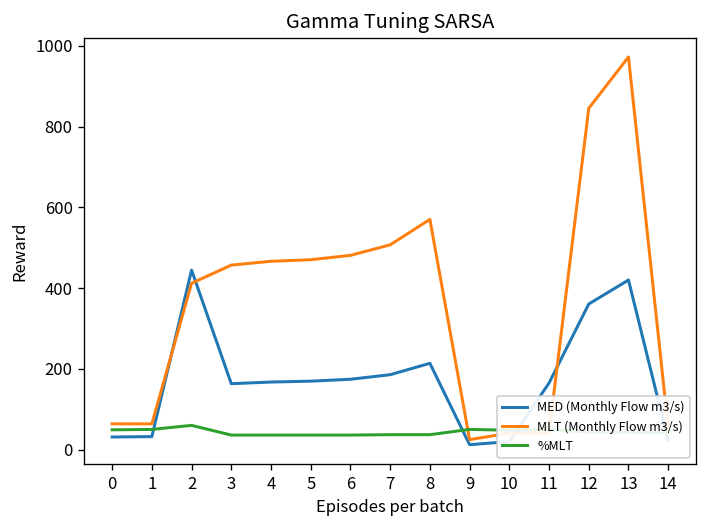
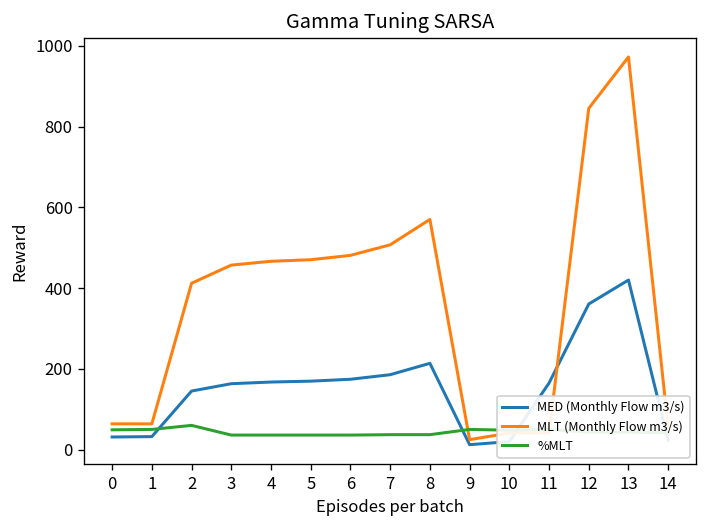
MED (Monthly Flow m3/s), 2: 440 -> 150
